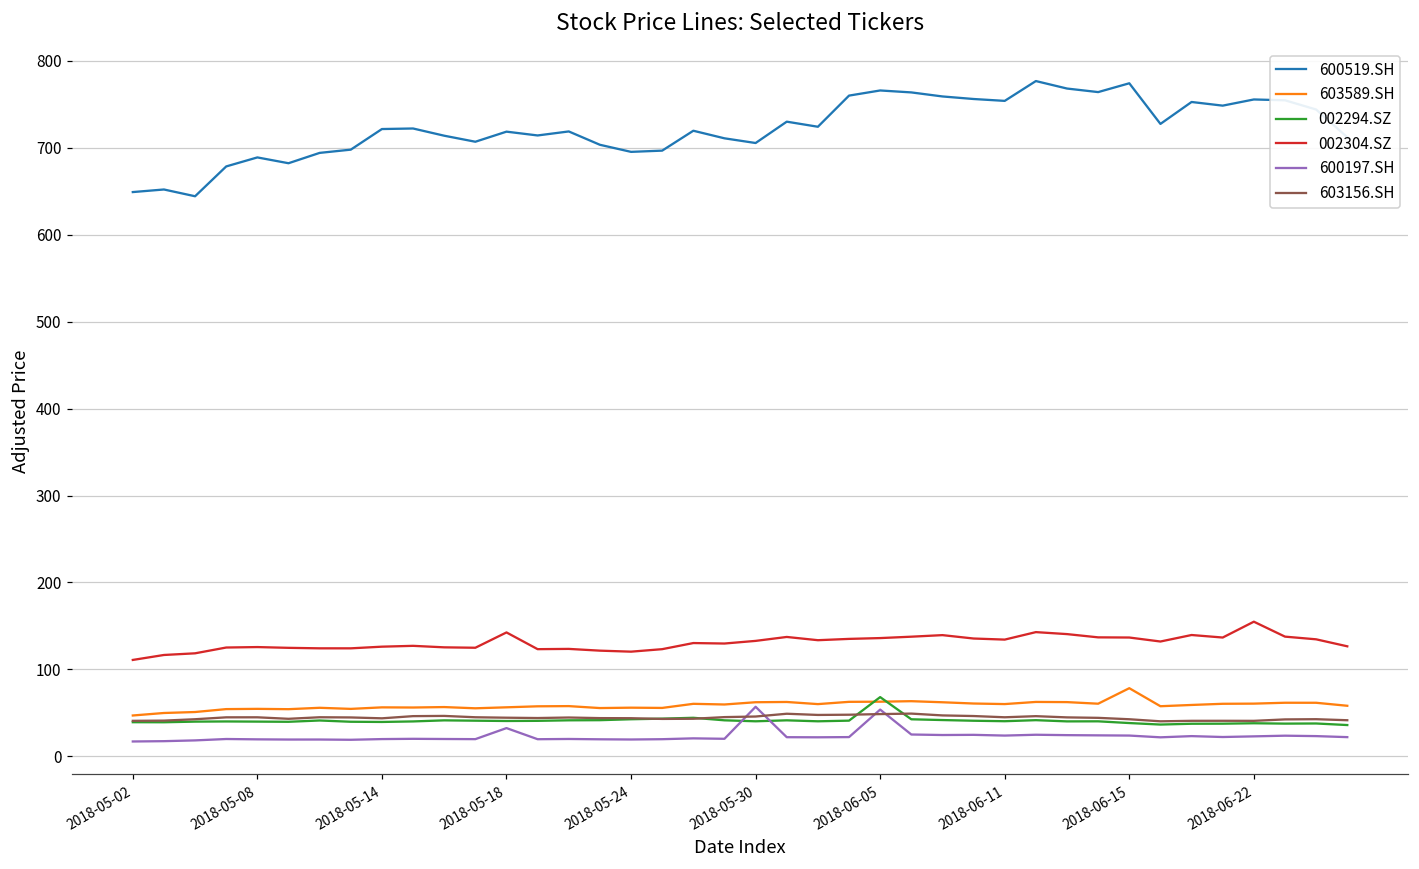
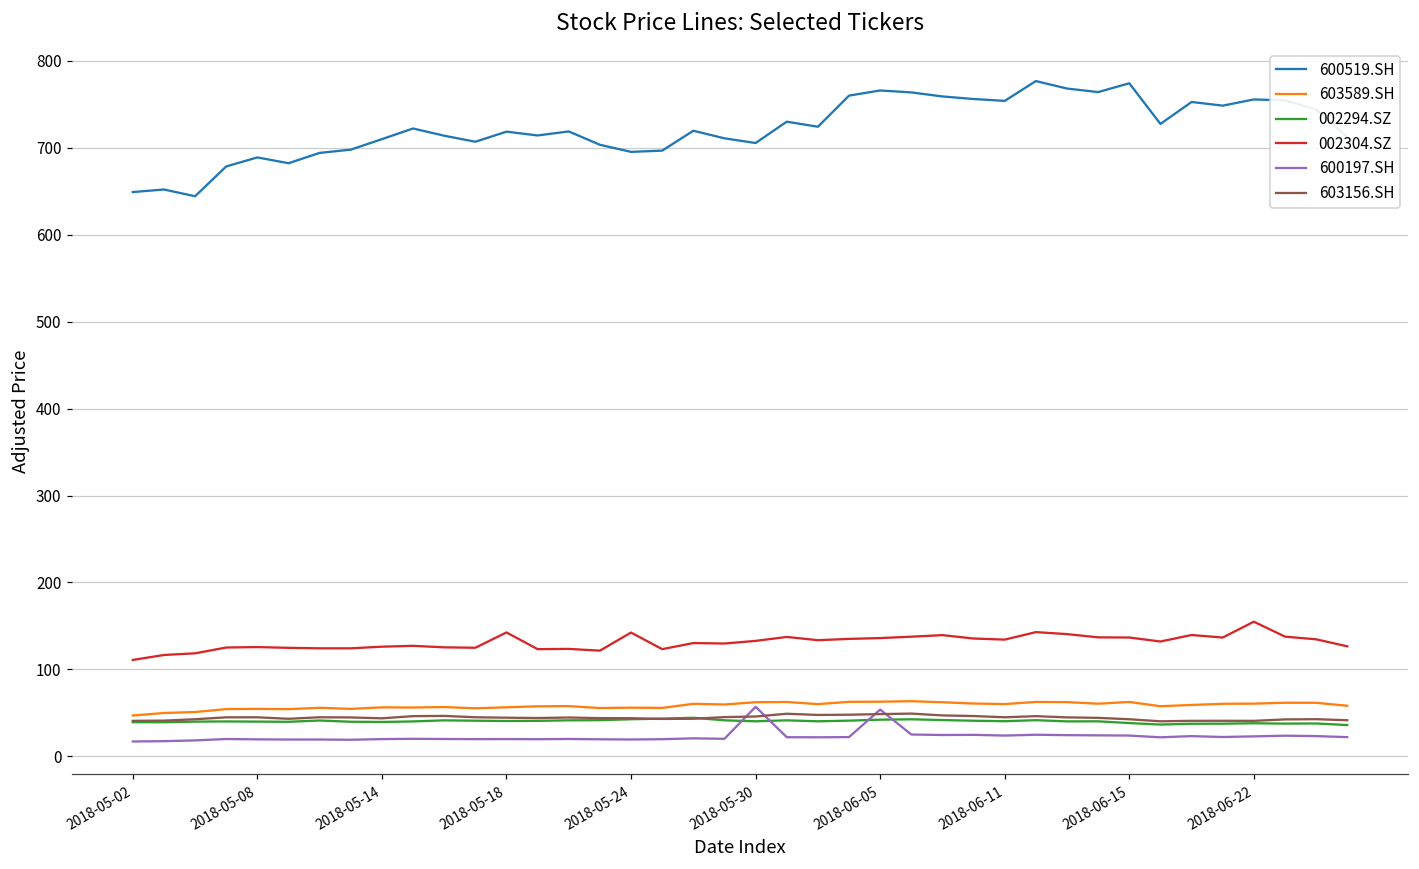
600519.SH, 2018-05-14: 720 -> 710
600197.SH, 2018-05-18: 30 -> 20
002304.SZ, 2018-05-24: 120 -> 140
002294.SZ, 2018-06-05: 70 -> 40
603589.SH, 2018-06-15: 80 -> 60
